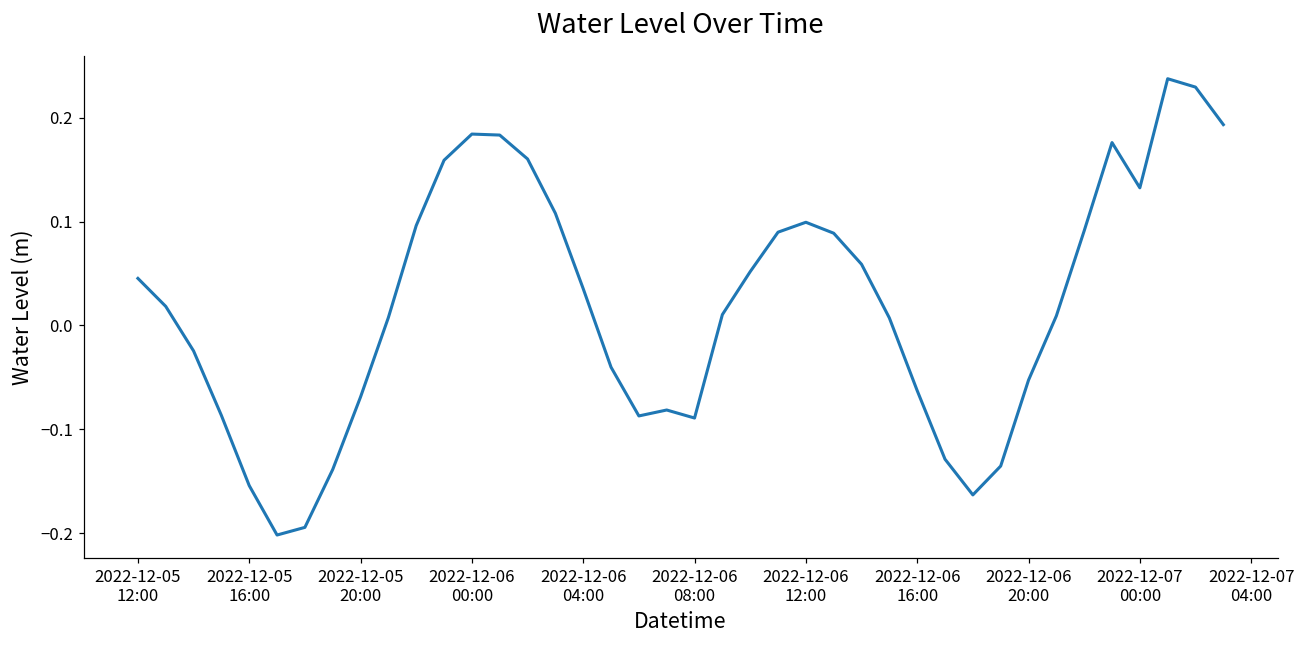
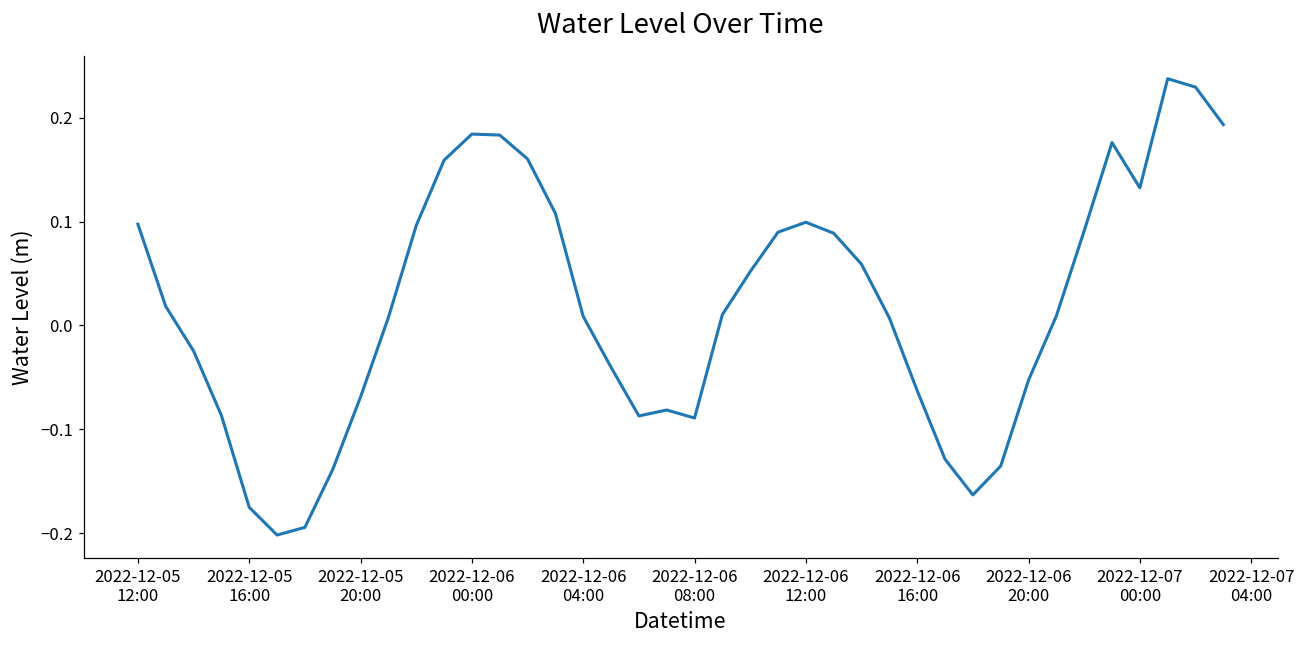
2022-12-05 12:00: 0.05 -> 0.10
2022-12-05 16:00: -0.15 -> -0.17
2022-12-06 04:00: 0.04 -> 0.01
